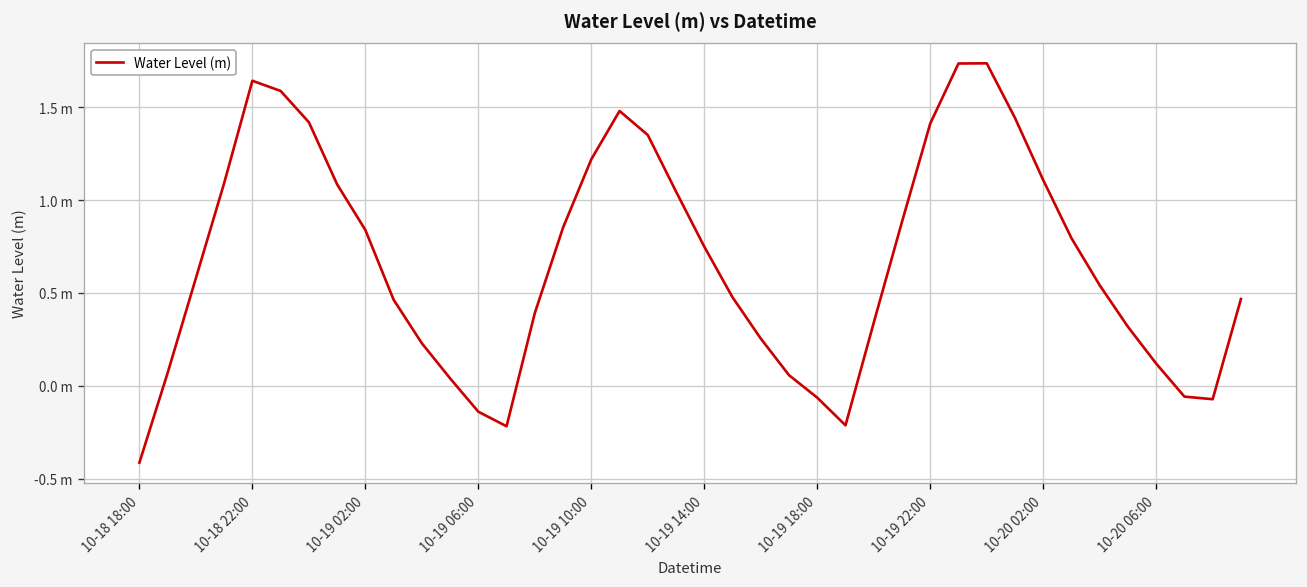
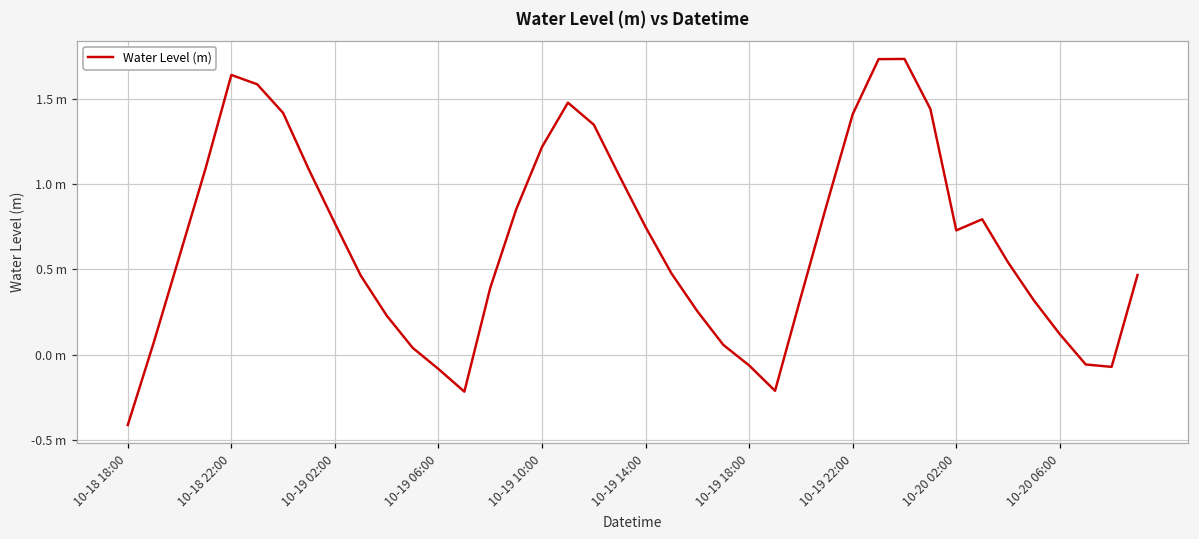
10-19 02:00: 0.84 m -> 0.77 m
10-19 06:00: -0.14 m -> -0.08 m
10-20 02:00: 1.11 m -> 0.73 m
